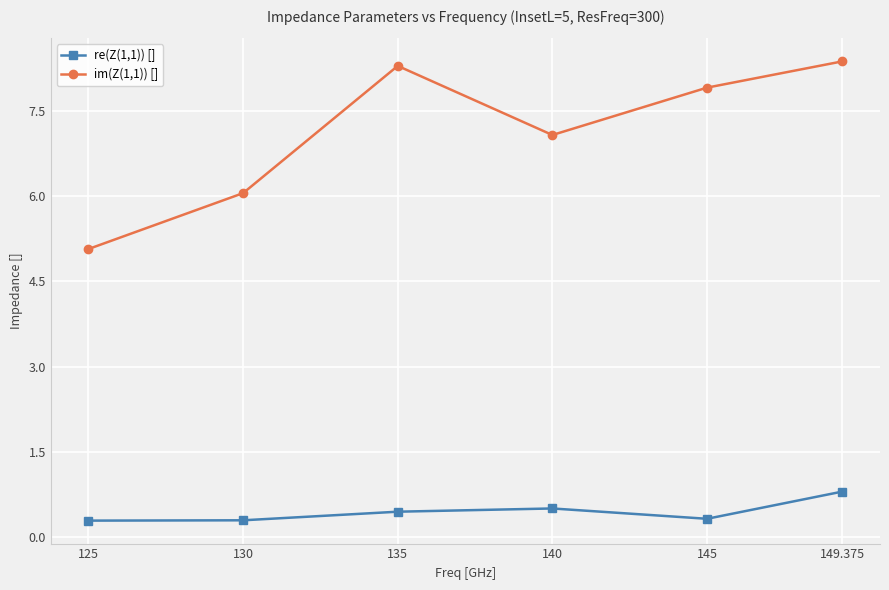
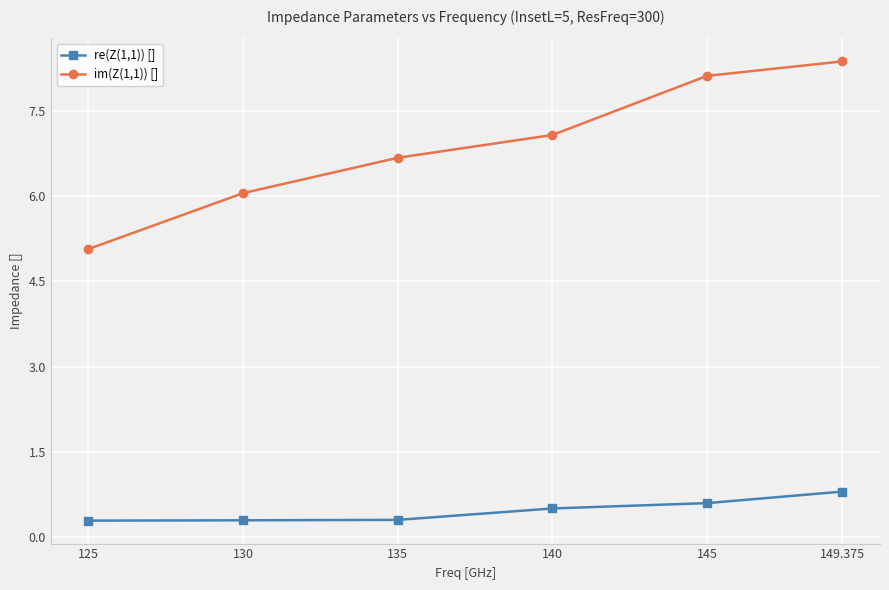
re(Z(1,1)) [], 135: 0.5 -> 0.3
im(Z(1,1)) [], 135: 8.3 -> 6.7
re(Z(1,1)) [], 145: 0.3 -> 0.6
im(Z(1,1)) [], 145: 7.9 -> 8.1
